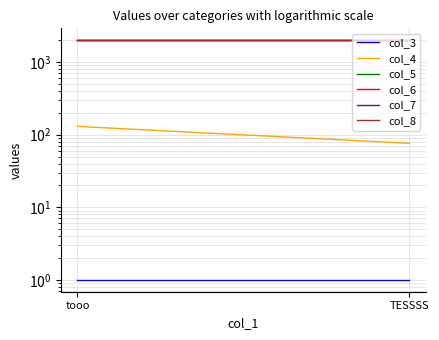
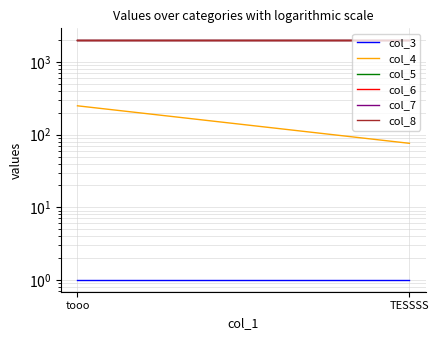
col_4, tooo: 130 -> 250
